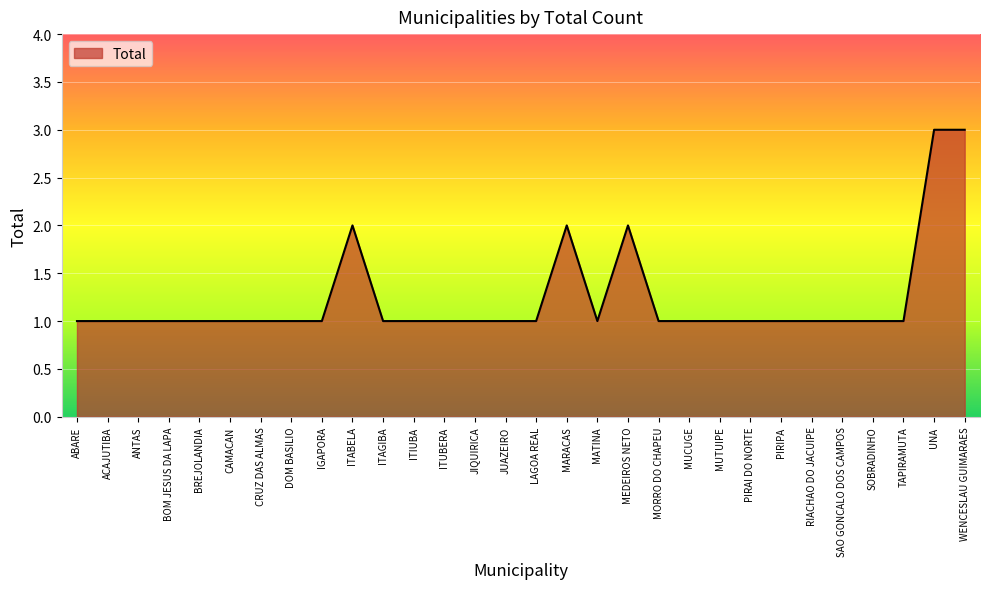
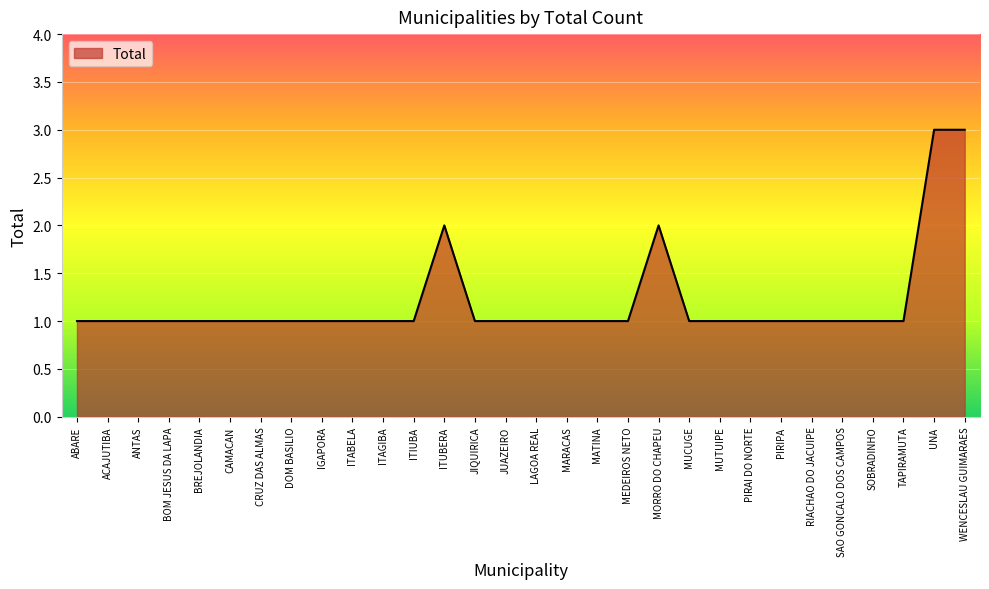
ITABELA: 2 -> 1
ITUBERA: 1 -> 2
MARACAS: 2 -> 1
MEDEIROS NETO: 2 -> 1
MORRO DO CHAPEU: 1 -> 2
